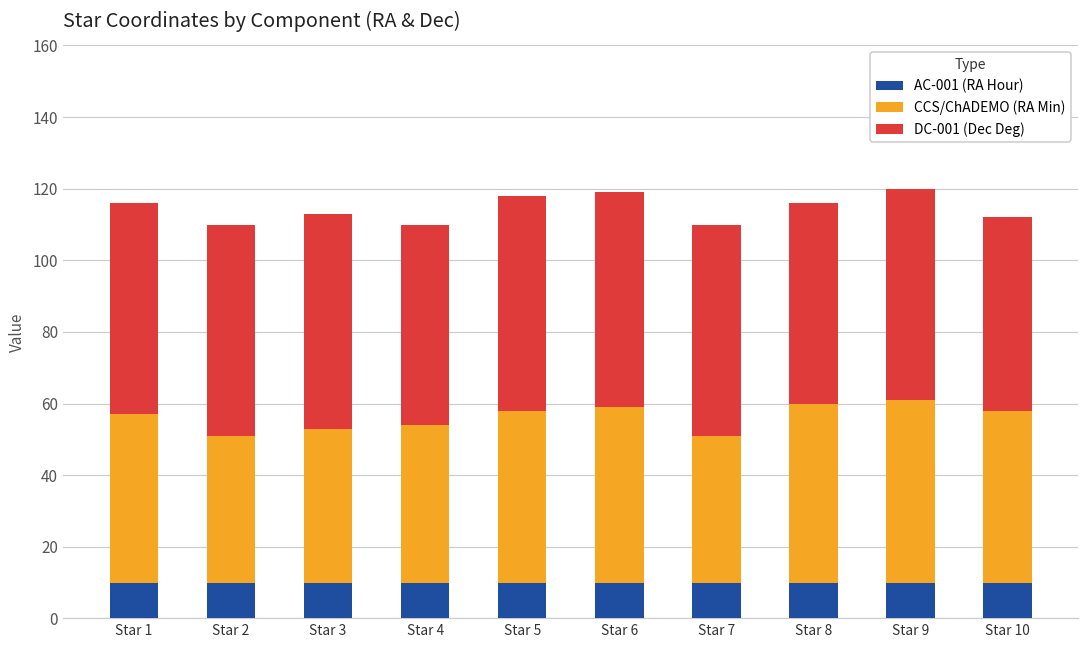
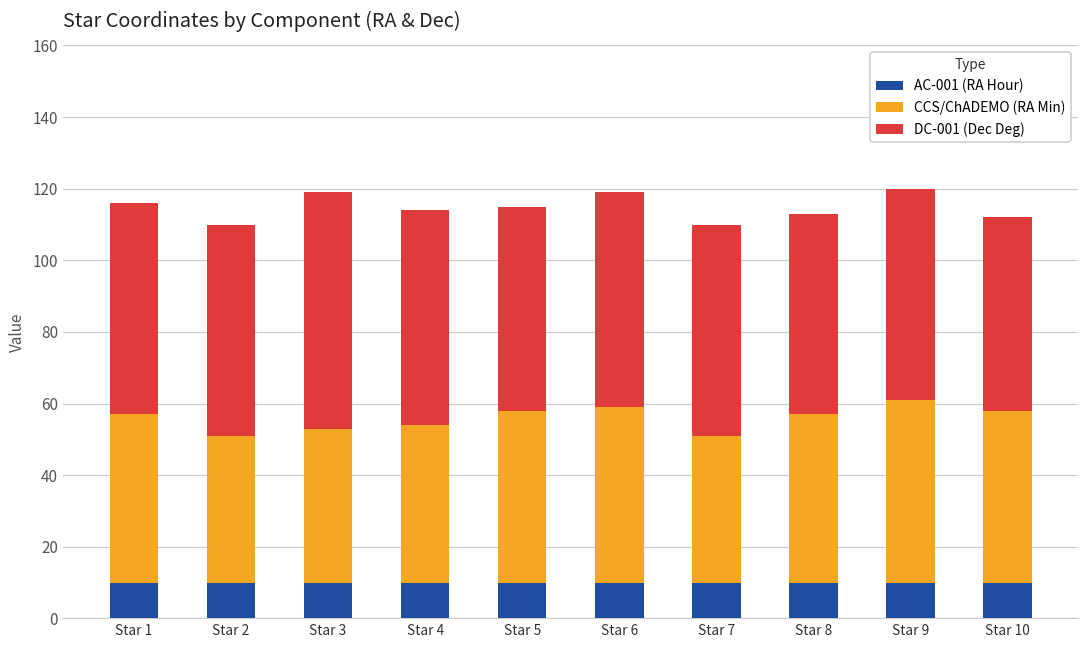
DC-001 (Dec Deg), Star 3: 60 -> 66
DC-001 (Dec Deg), Star 4: 56 -> 60
DC-001 (Dec Deg), Star 5: 60 -> 57
CCS/ChADEMO (RA Min), Star 8: 50 -> 47
